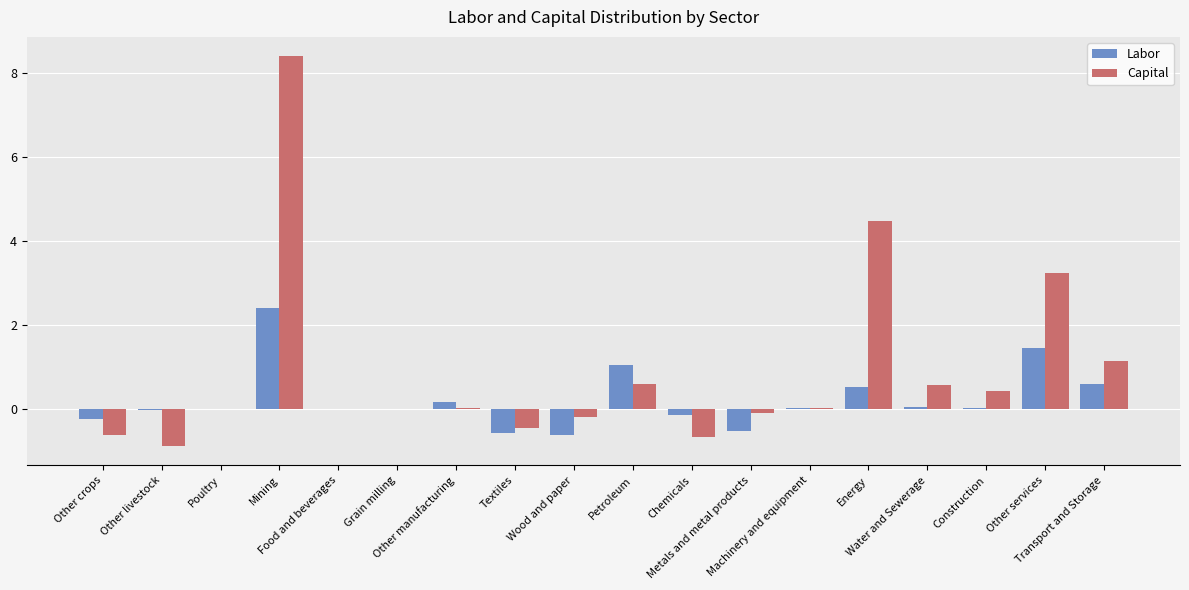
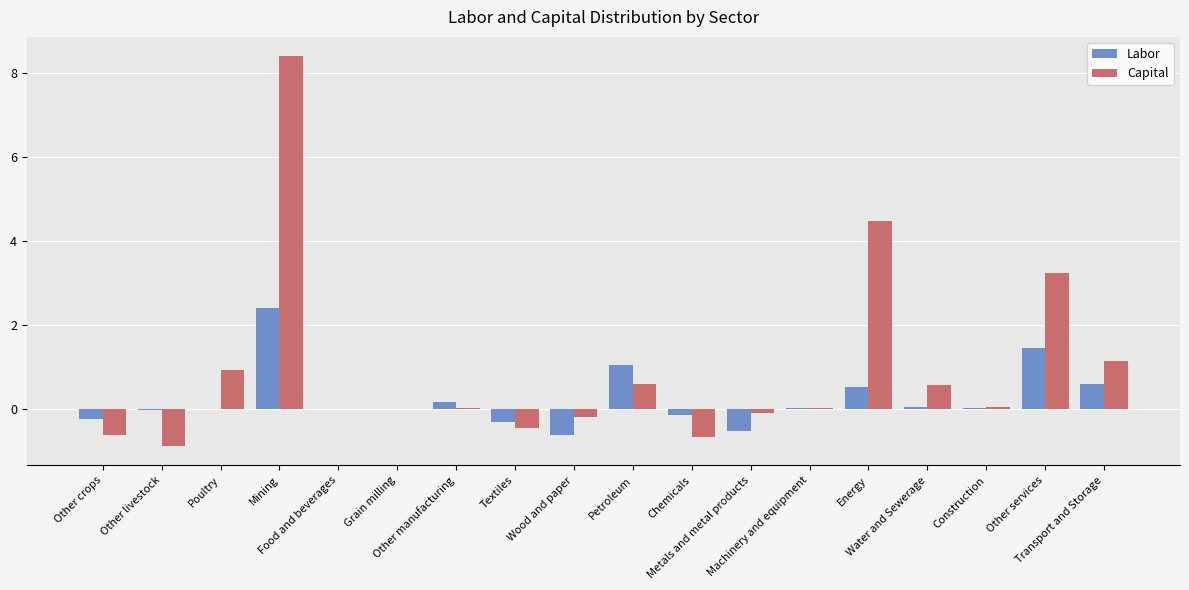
Capital, Poultry: 0.0 -> 0.9
Labor, Textiles: -0.6 -> -0.3
Capital, Construction: 0.4 -> 0.0
